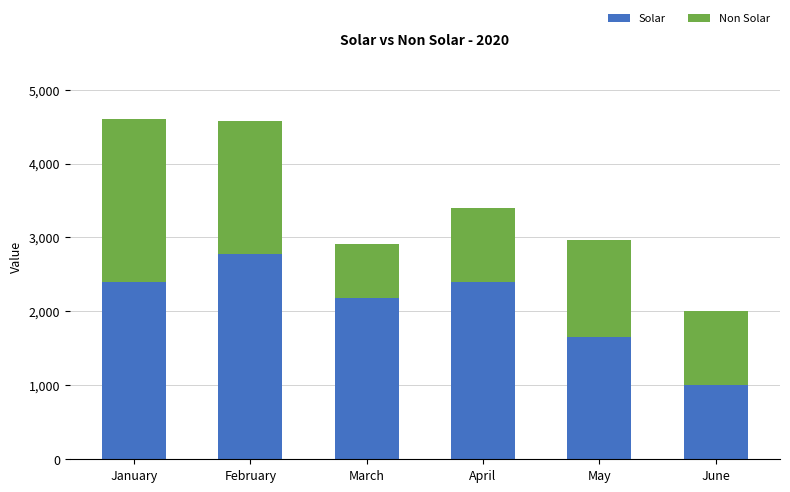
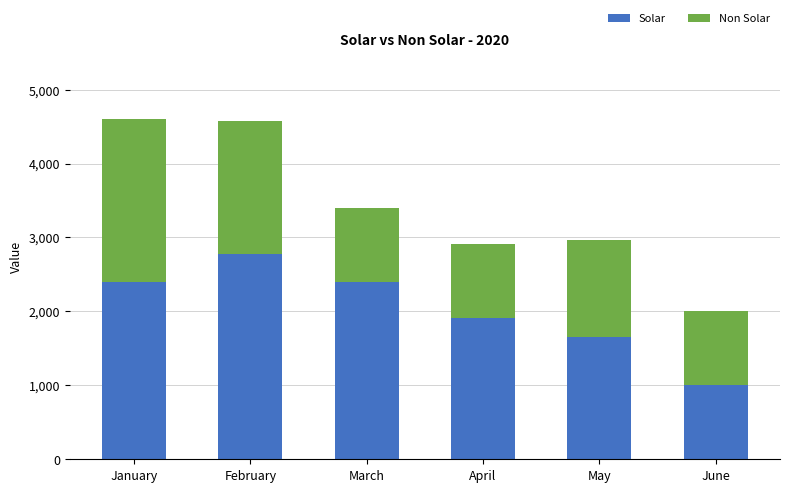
Solar, March: 2,200 -> 2,400
Non Solar, March: 700 -> 1,000
Solar, April: 2,400 -> 1,900
